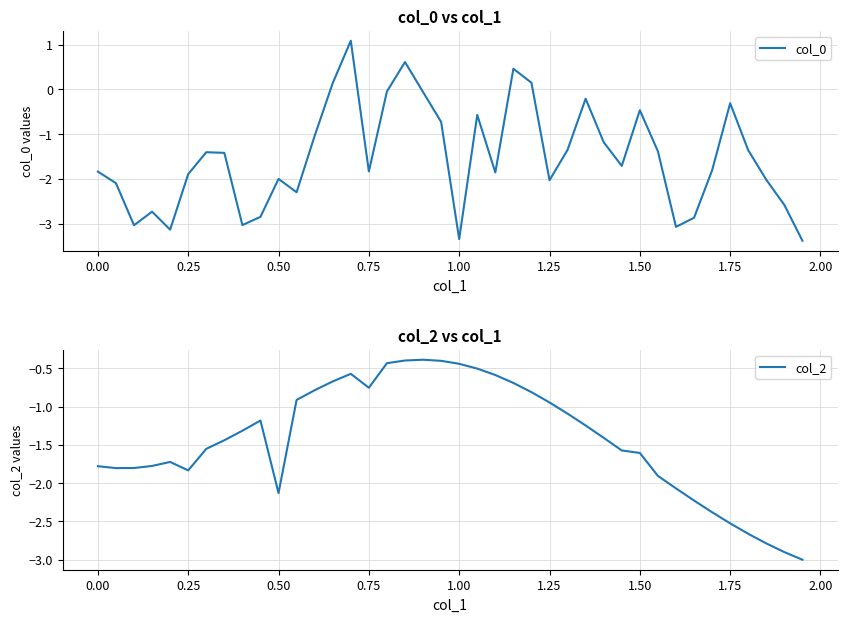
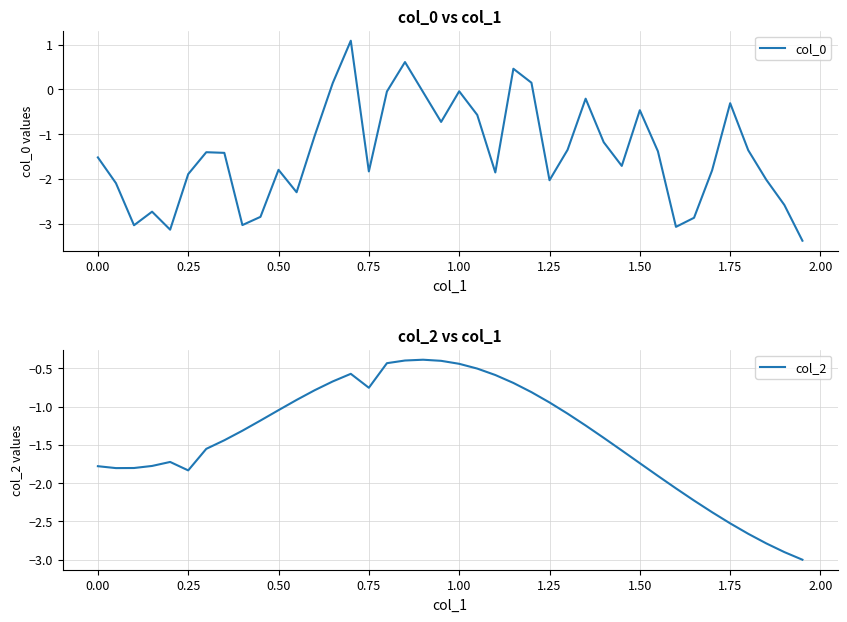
col_0 vs col_1, 0.00: -1.8 -> -1.5
col_0 vs col_1, 0.50: -2.0 -> -1.8
col_0 vs col_1, 1.00: -3.3 -> 0.0
col_2 vs col_1, 0.50: -2.1 -> -1.0
col_2 vs col_1, 1.50: -1.6 -> -1.7
